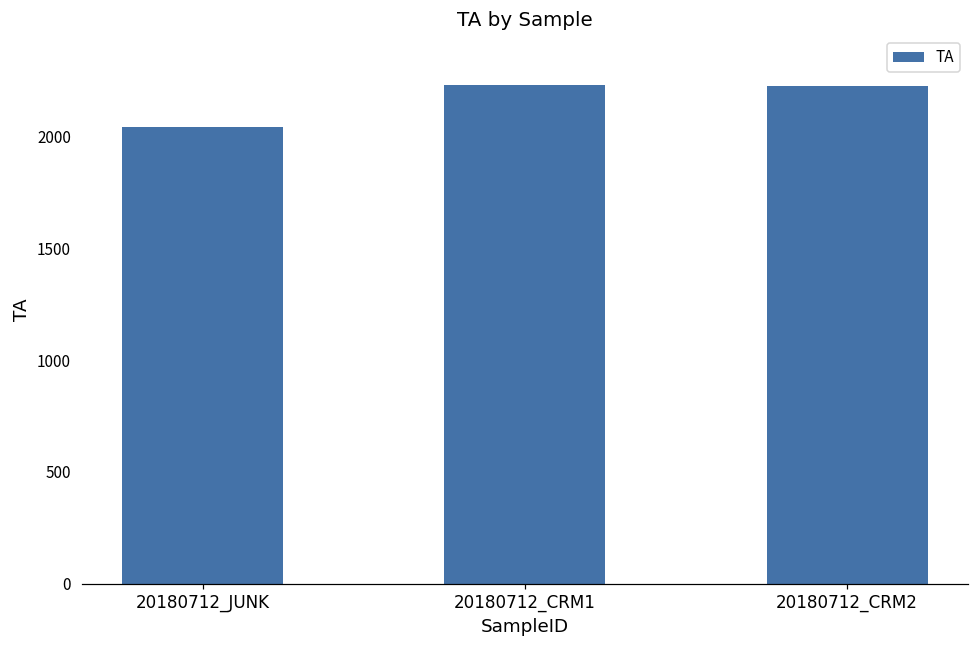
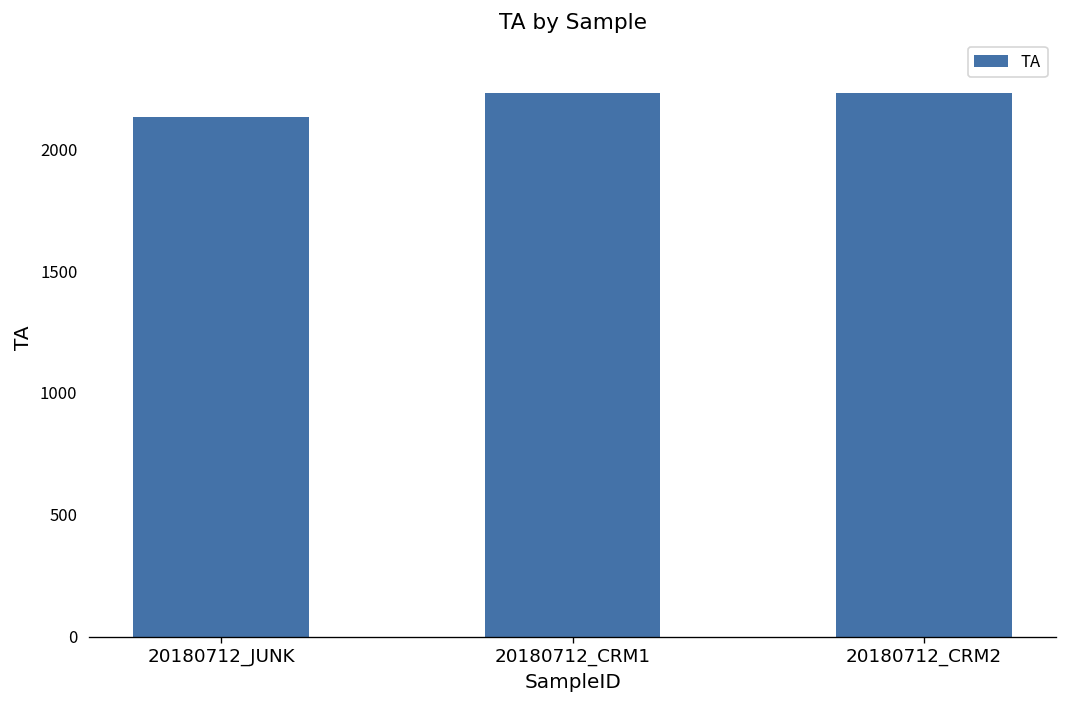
20180712_JUNK: 2040 -> 2130
